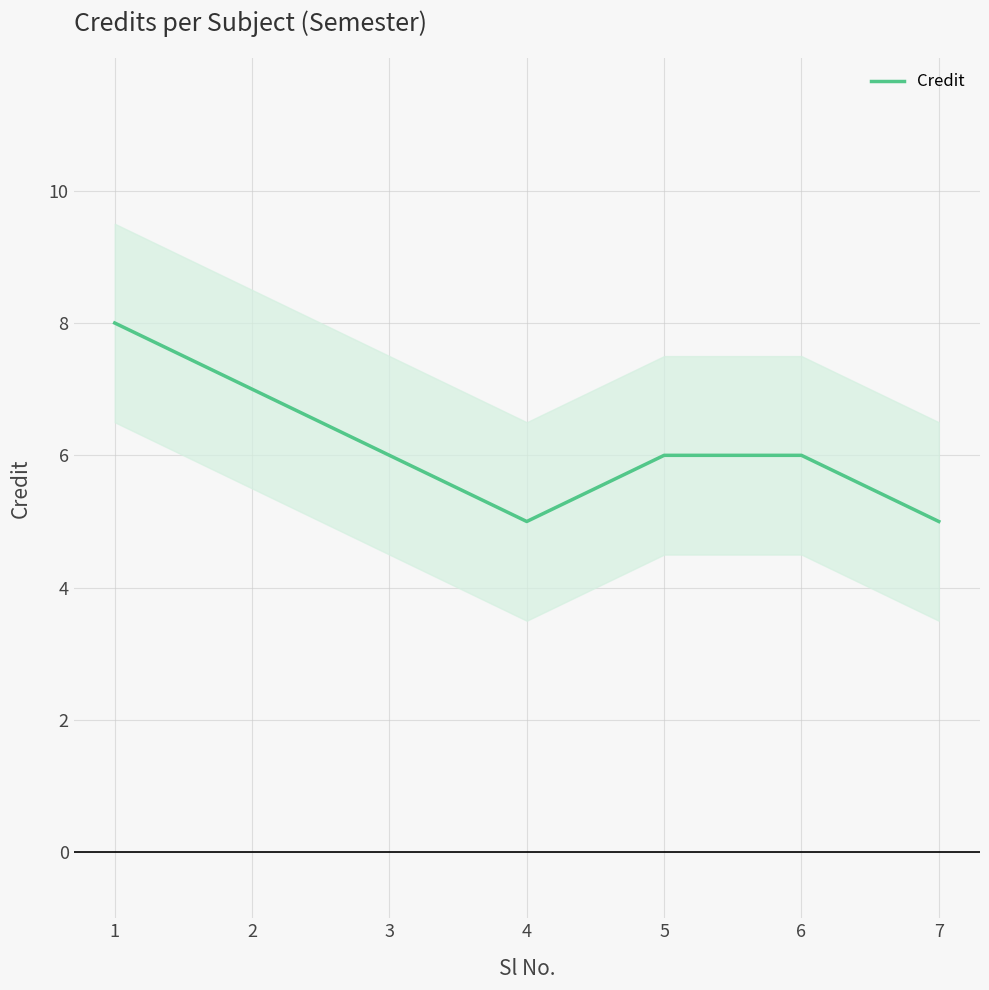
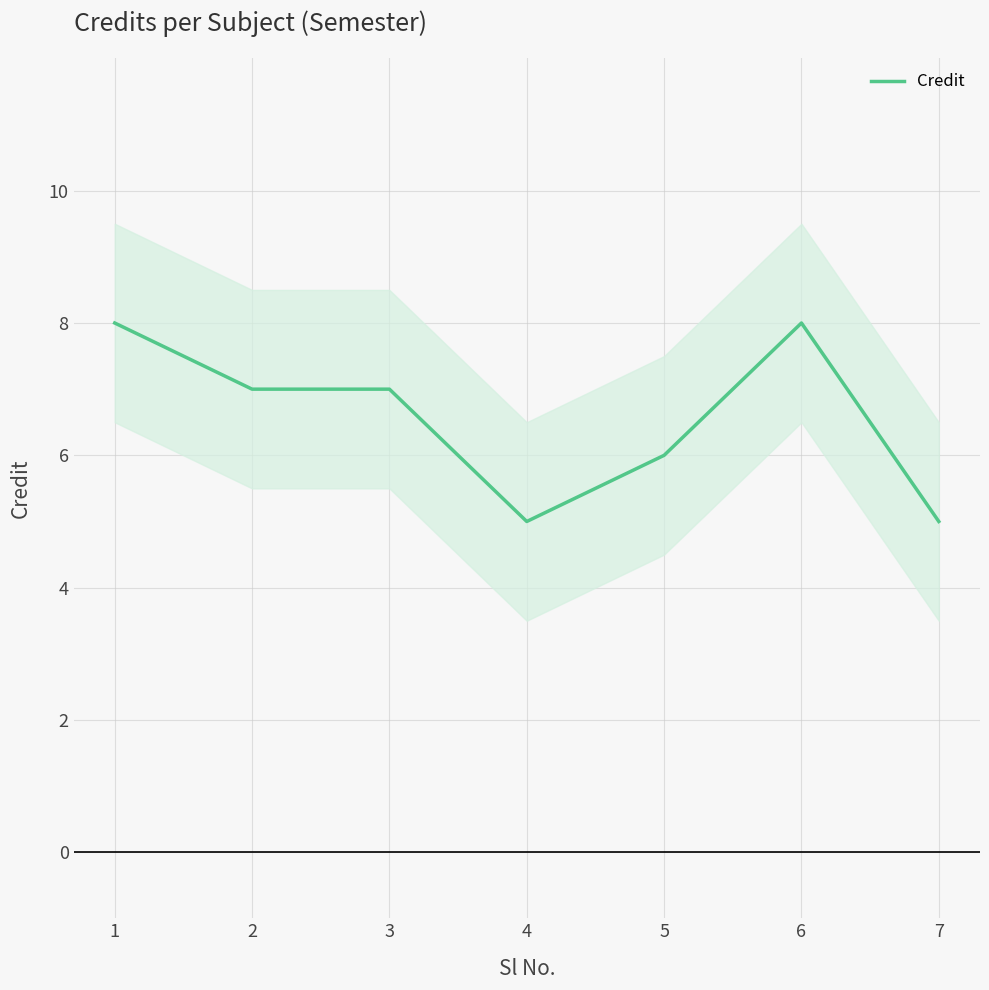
Credit, 3: 6 -> 7
Credit, 6: 6 -> 8
